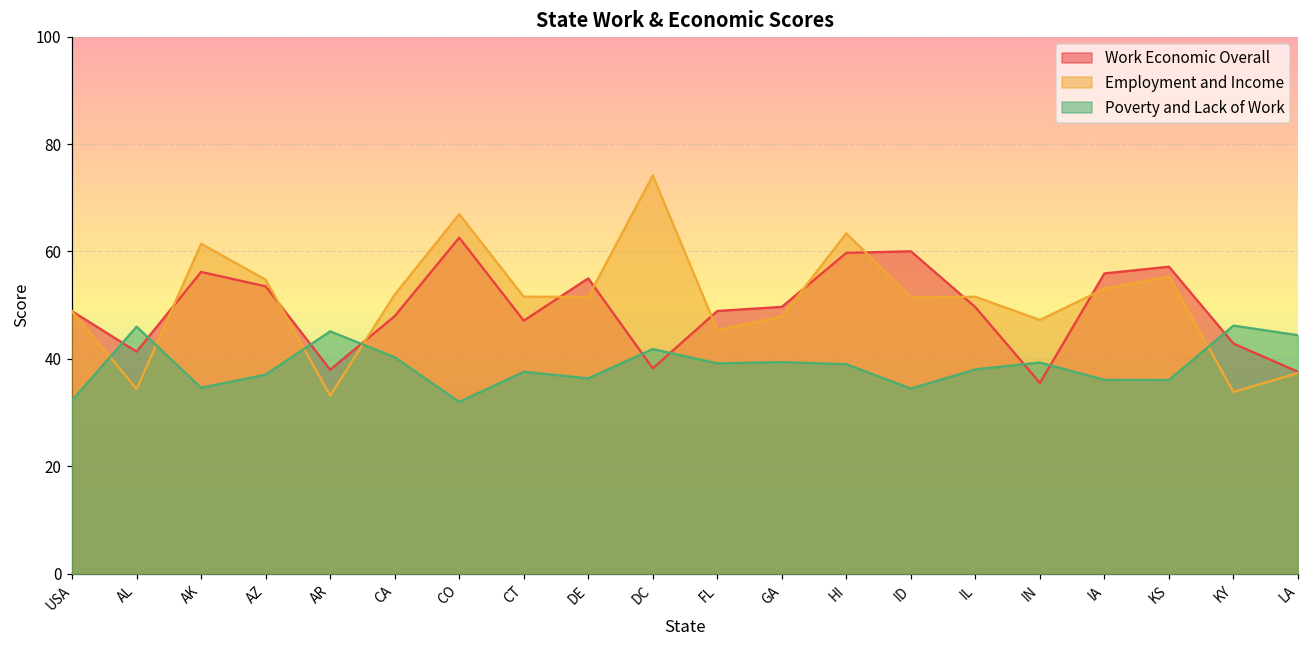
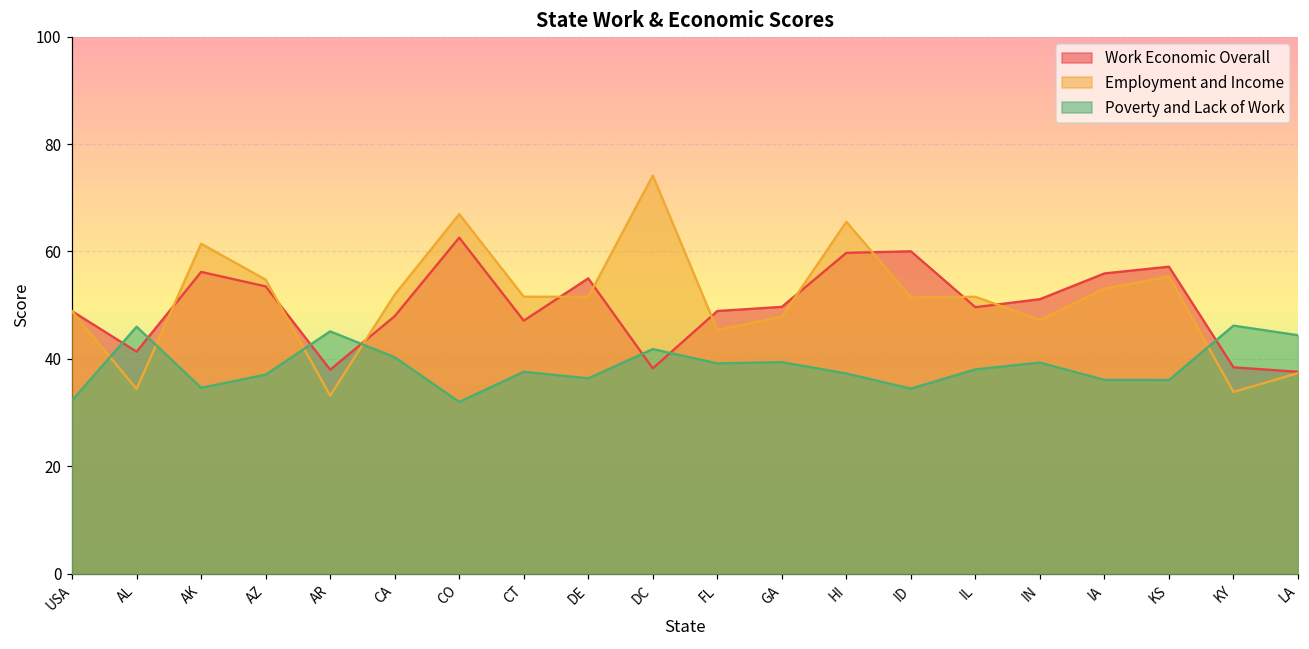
Employment and Income, HI: 63 -> 66
Poverty and Lack of Work, HI: 39 -> 37
Work Economic Overall, IN: 36 -> 51
Work Economic Overall, KY: 43 -> 38
